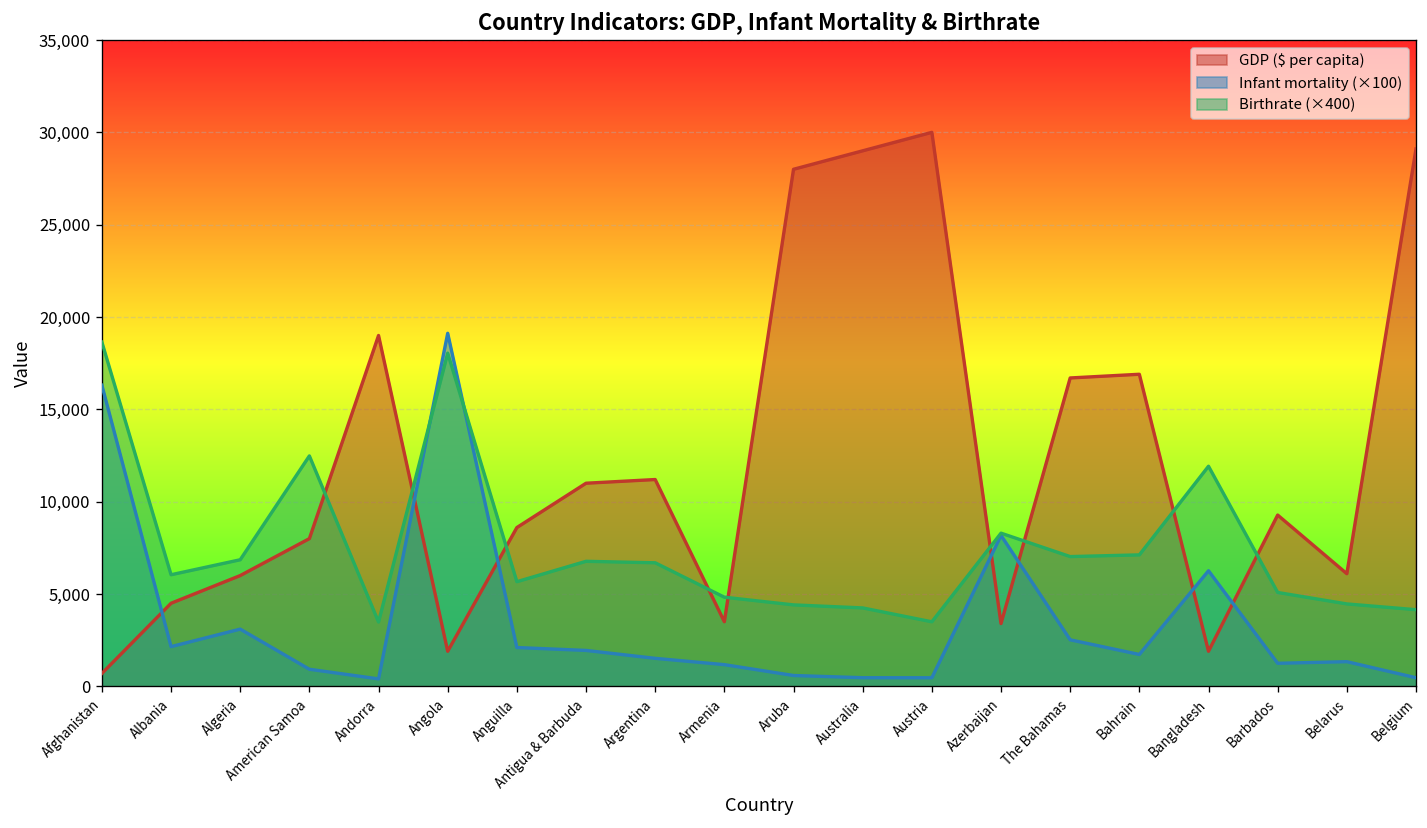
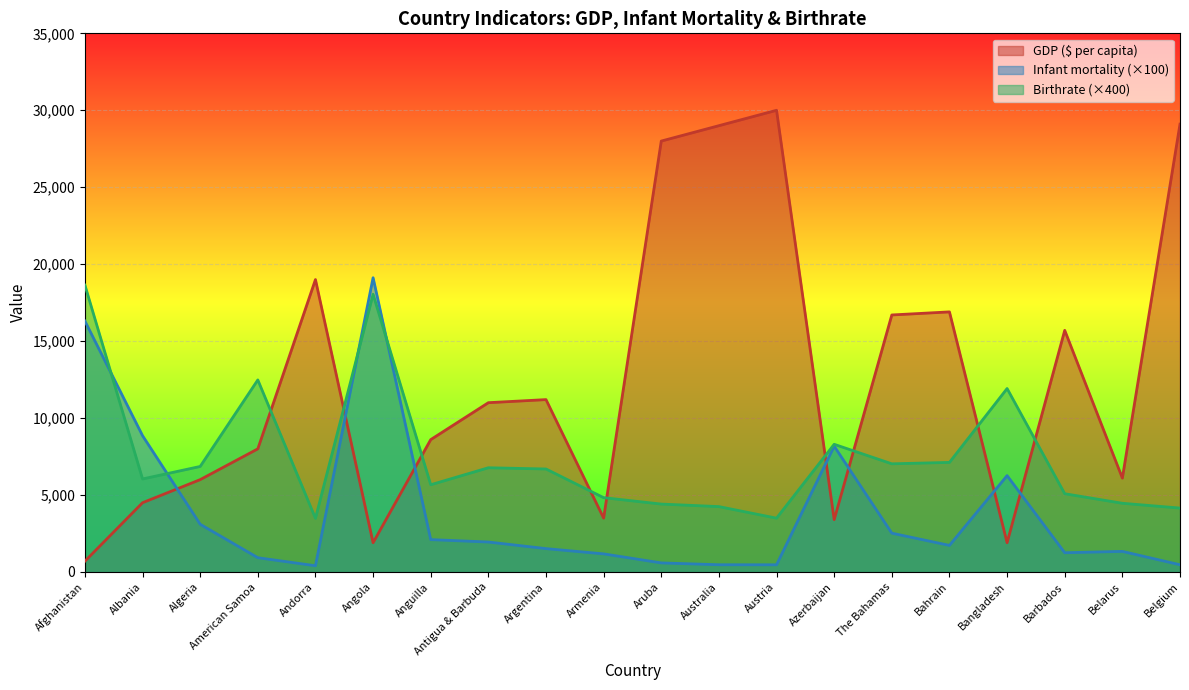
Infant mortality (×100), Albania: 2,200 -> 8,900
GDP ($ per capita), Barbados: 9,300 -> 15,700
